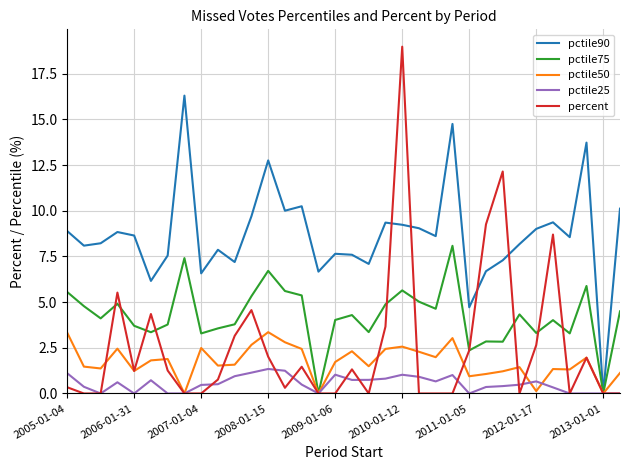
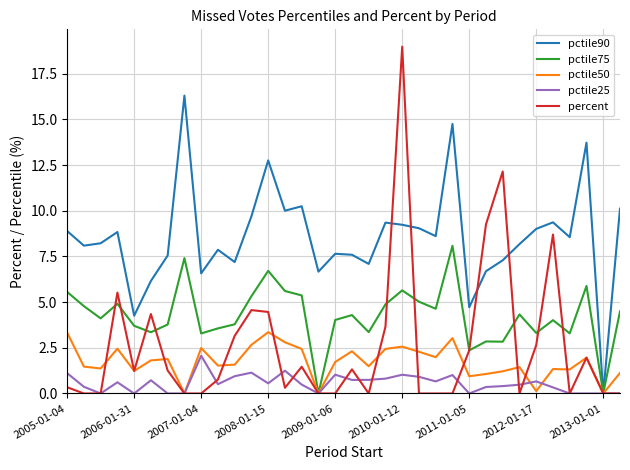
pctile90, 2006-01-31: 8.6 -> 4.3
pctile25, 2007-01-04: 0.5 -> 2.1
pctile25, 2008-01-15: 1.3 -> 0.6
percent, 2008-01-15: 2.0 -> 4.5
